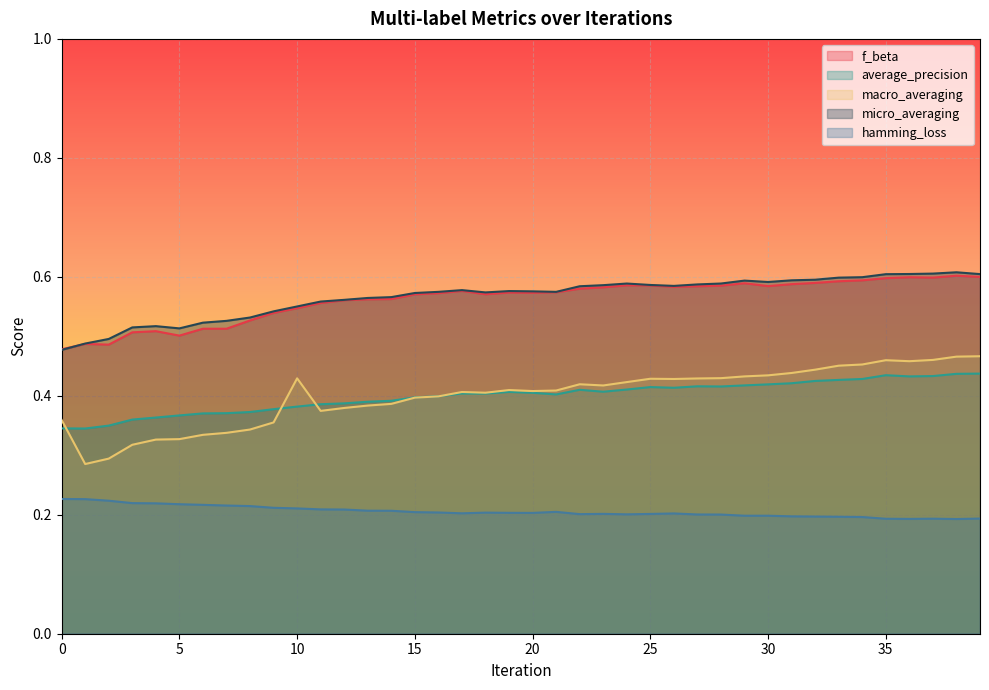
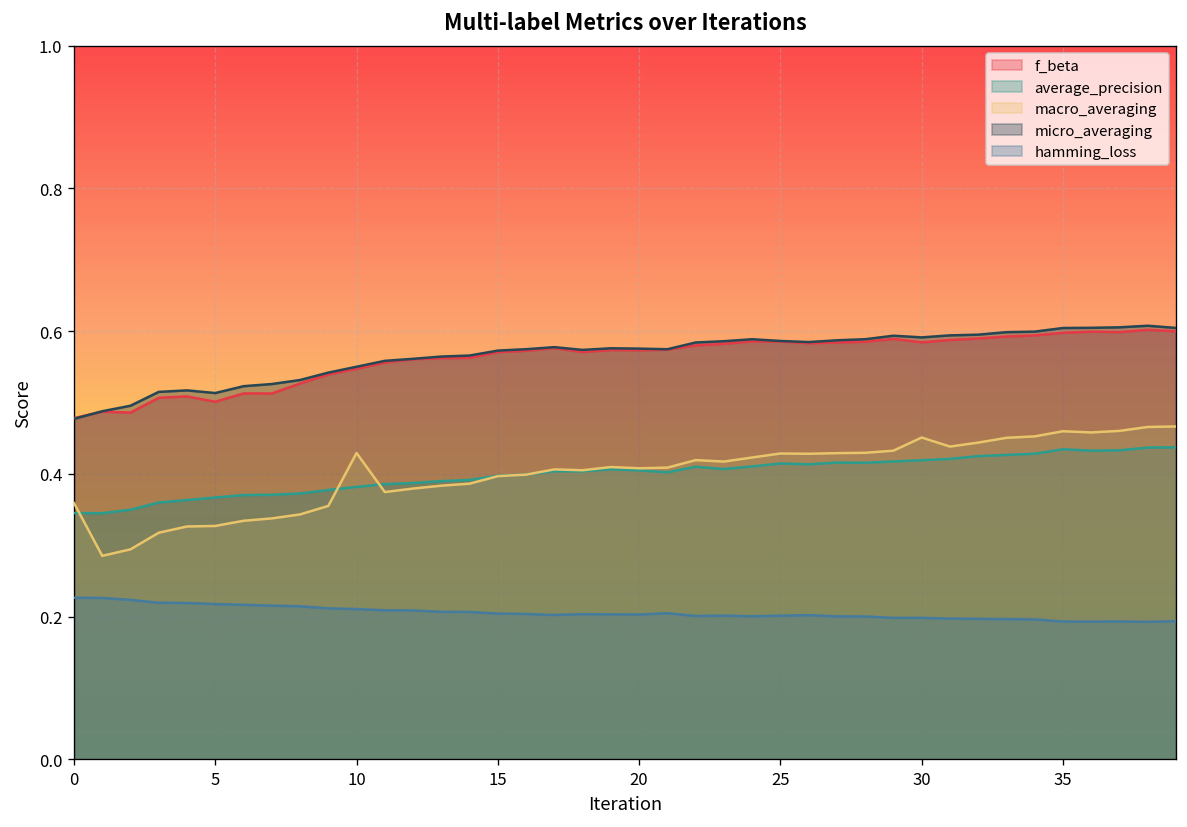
macro_averaging, 30: 0.43 -> 0.45
